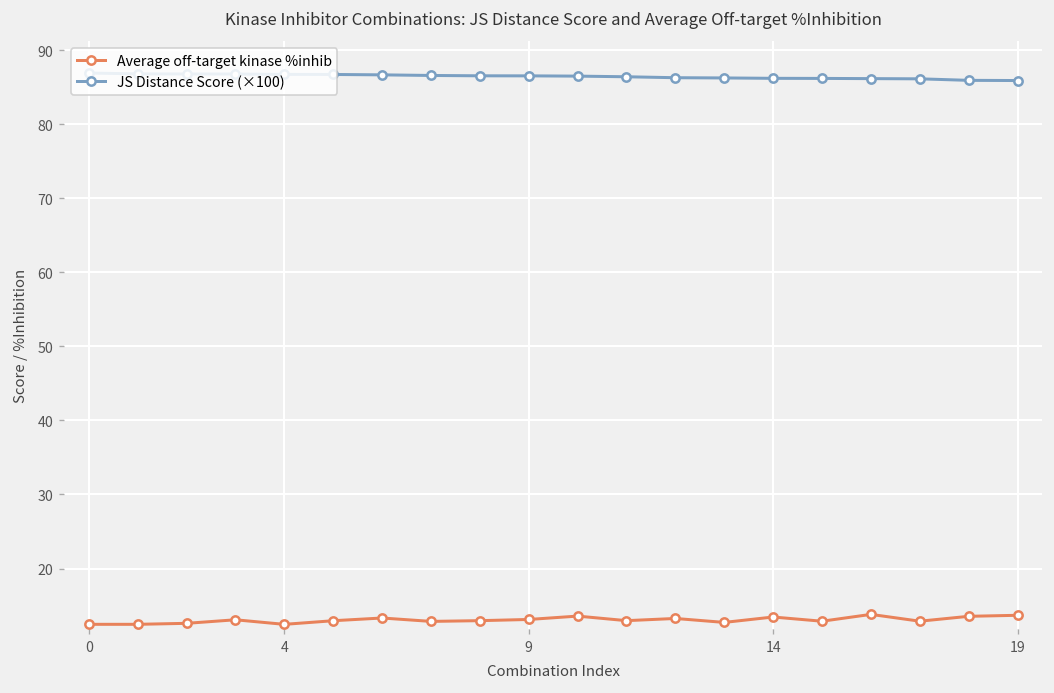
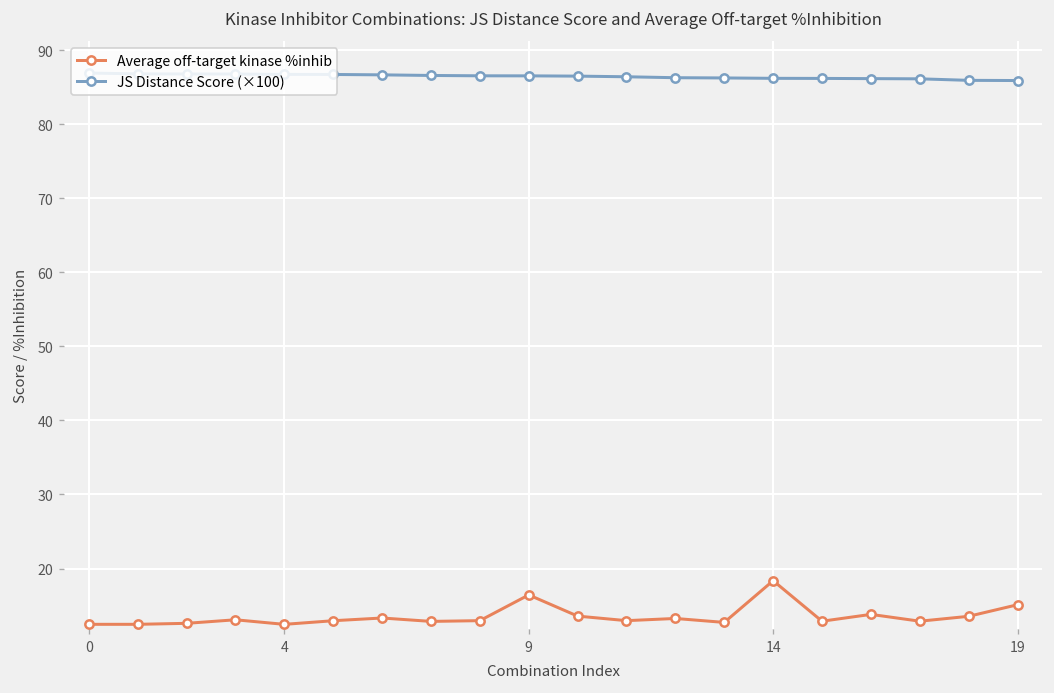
Average off-target kinase %inhib, 9: 13 -> 16
Average off-target kinase %inhib, 14: 13 -> 18
Average off-target kinase %inhib, 19: 14 -> 15
